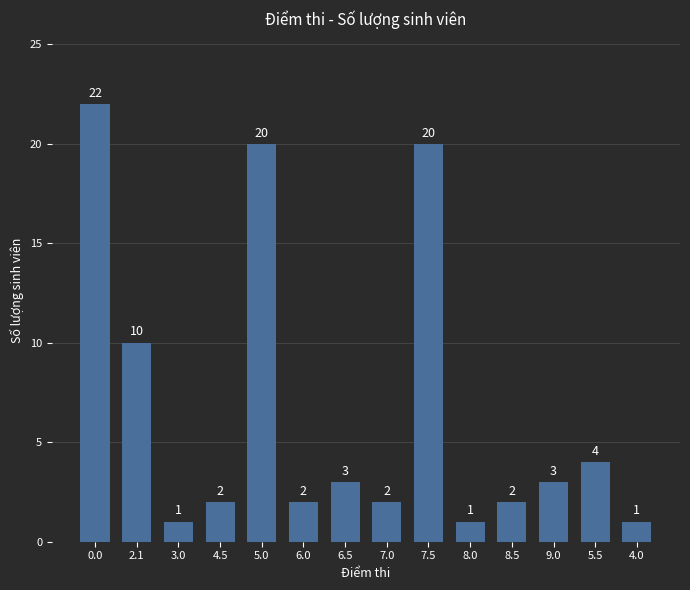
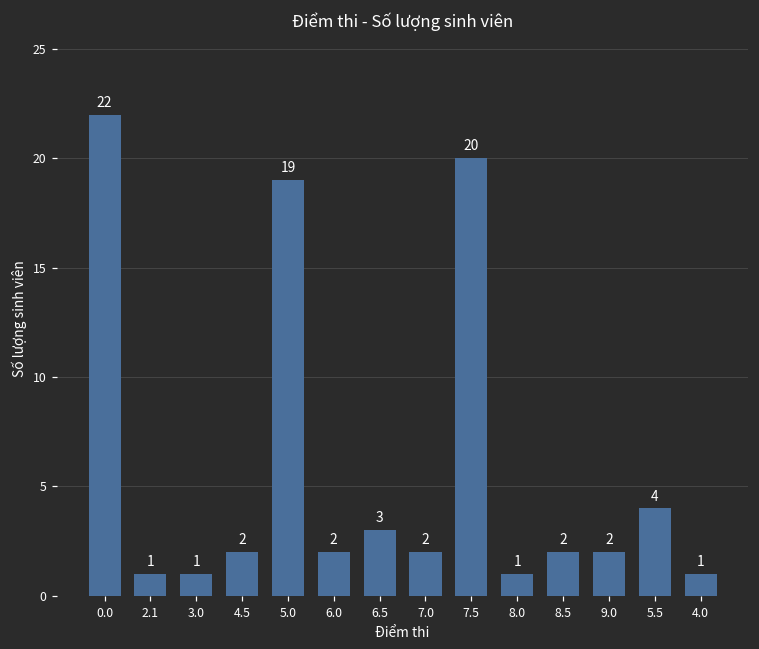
2.1: 10 -> 1
5.0: 20 -> 19
9.0: 3 -> 2
